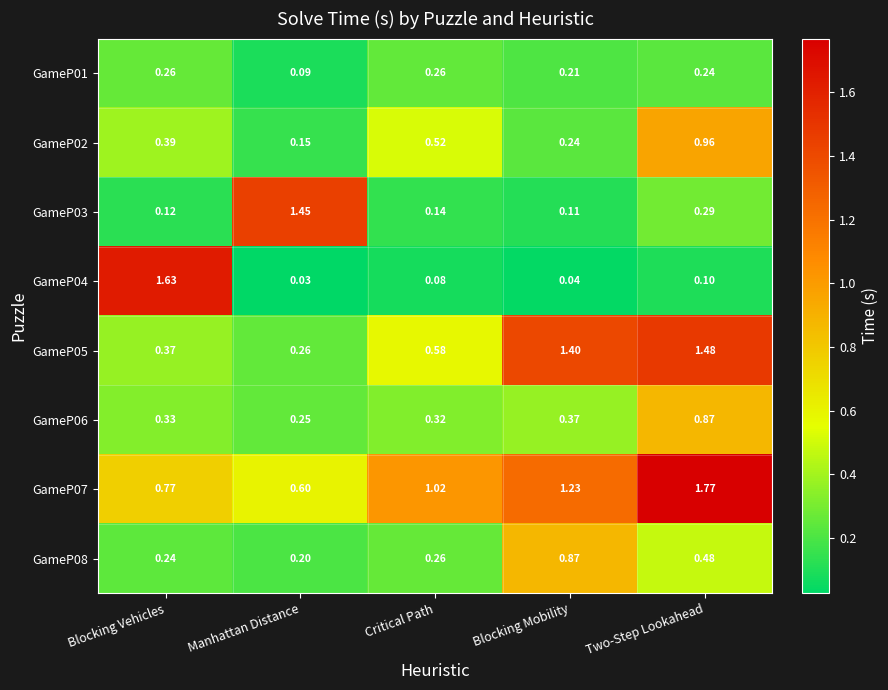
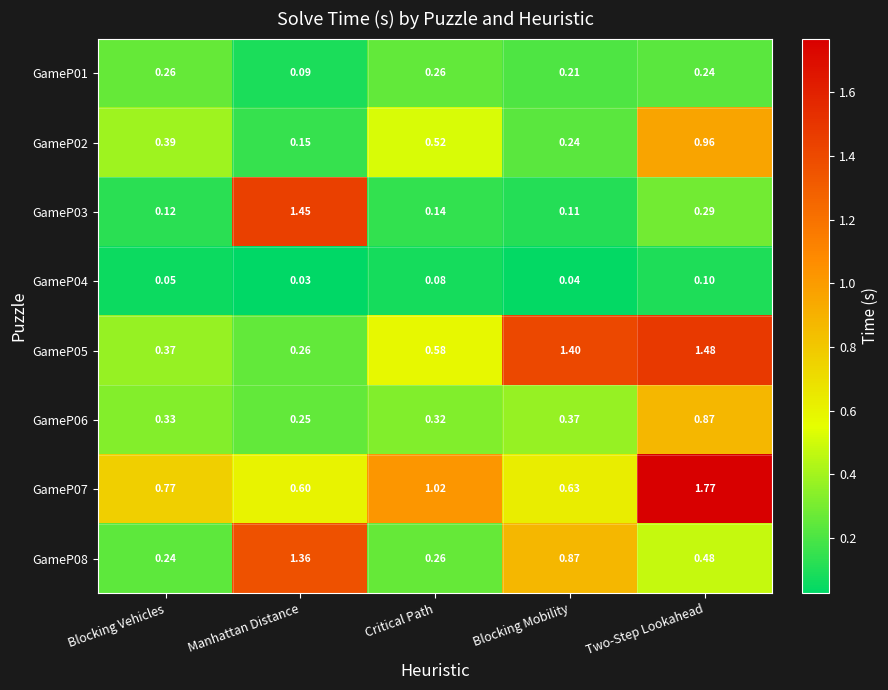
GameP04, Blocking Vehicles: 1.63 -> 0.05
GameP07, Blocking Mobility: 1.23 -> 0.63
GameP08, Manhattan Distance: 0.20 -> 1.36
